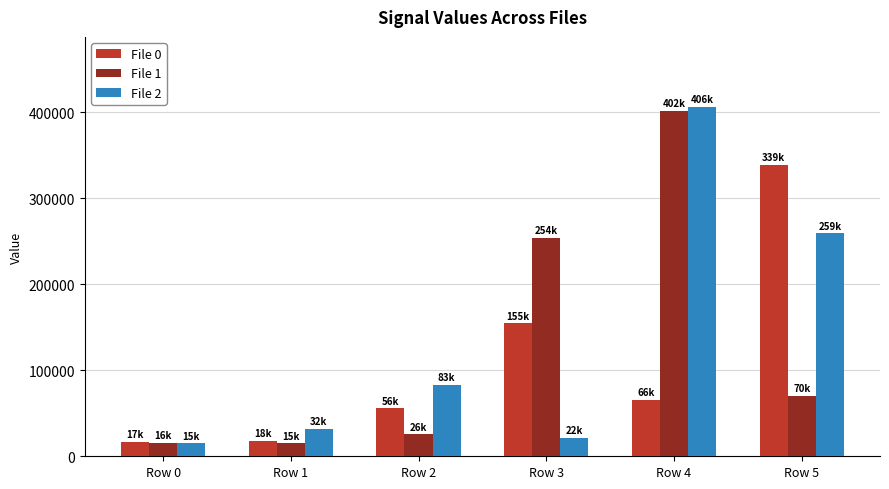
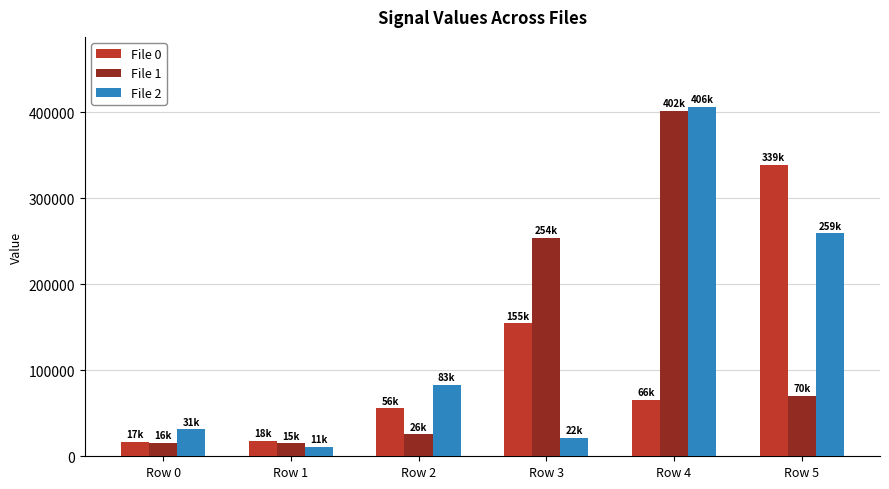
File 2, Row 0: 15k -> 31k
File 2, Row 1: 32k -> 11k
